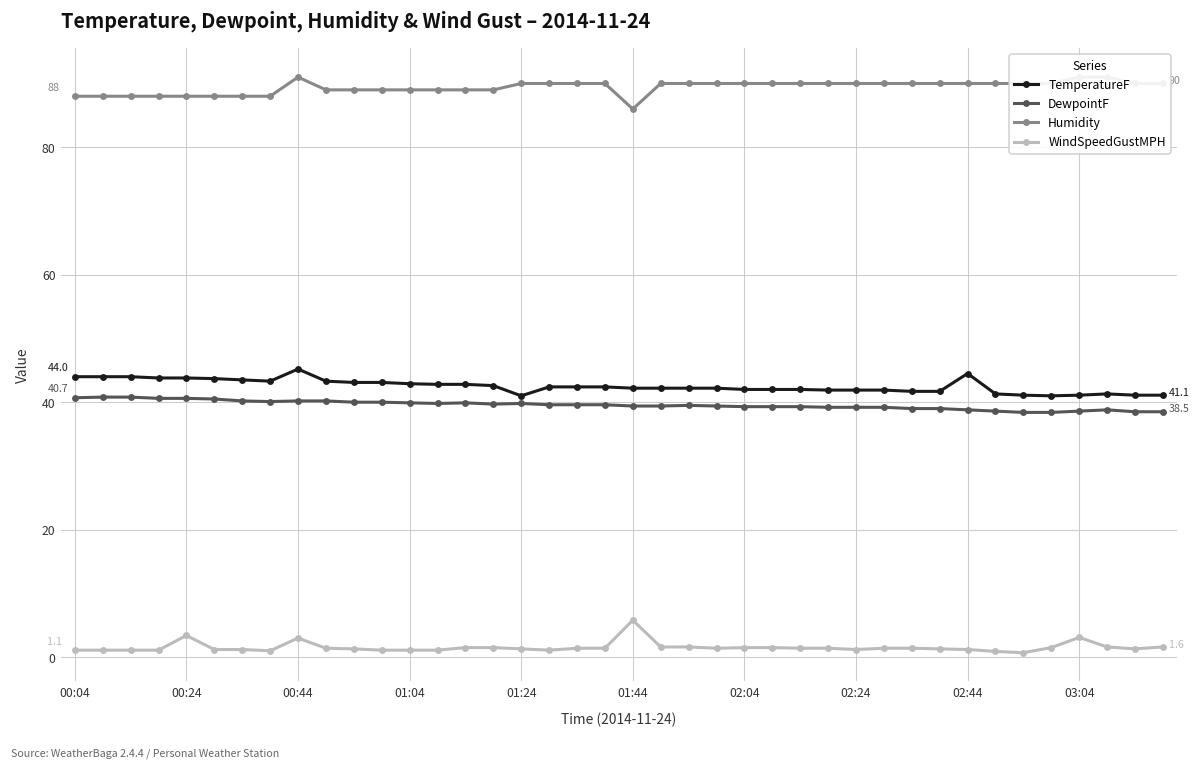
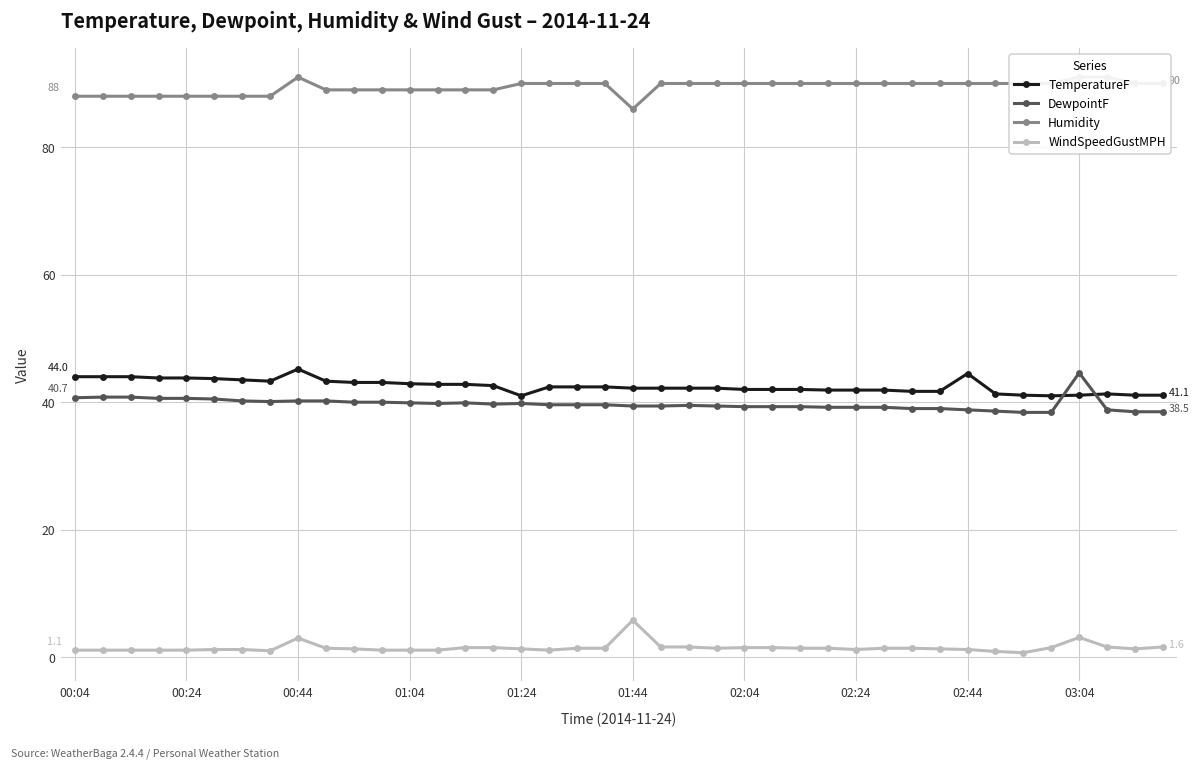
WindSpeedGustMPH, 00:24: 3 -> 1
DewpointF, 03:04: 39 -> 45
